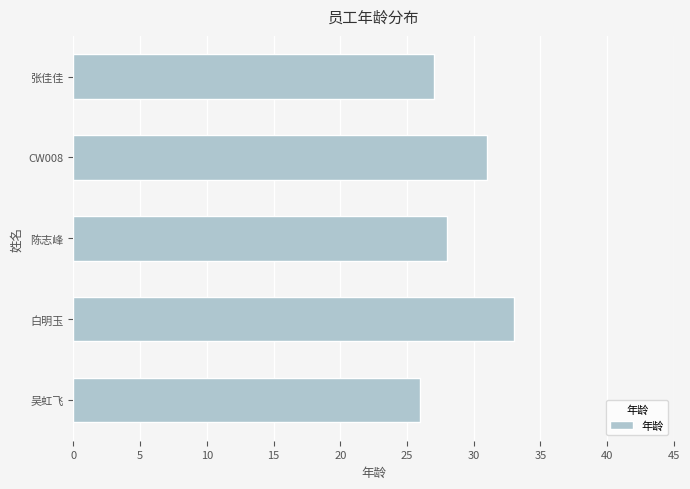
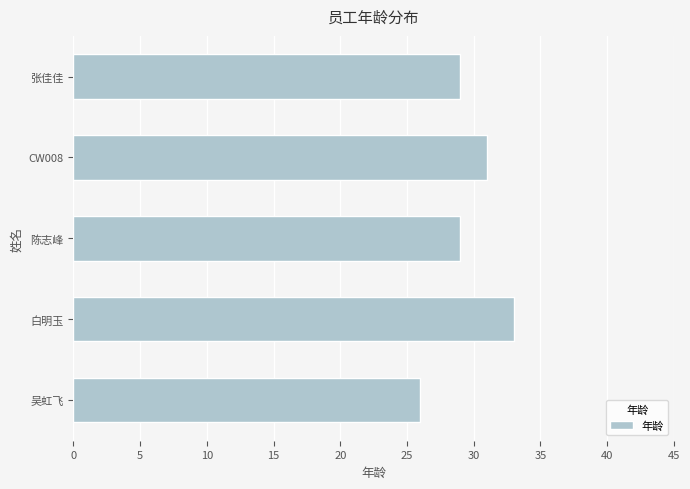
张佳佳: 27 -> 29
陈志峰: 28 -> 29
